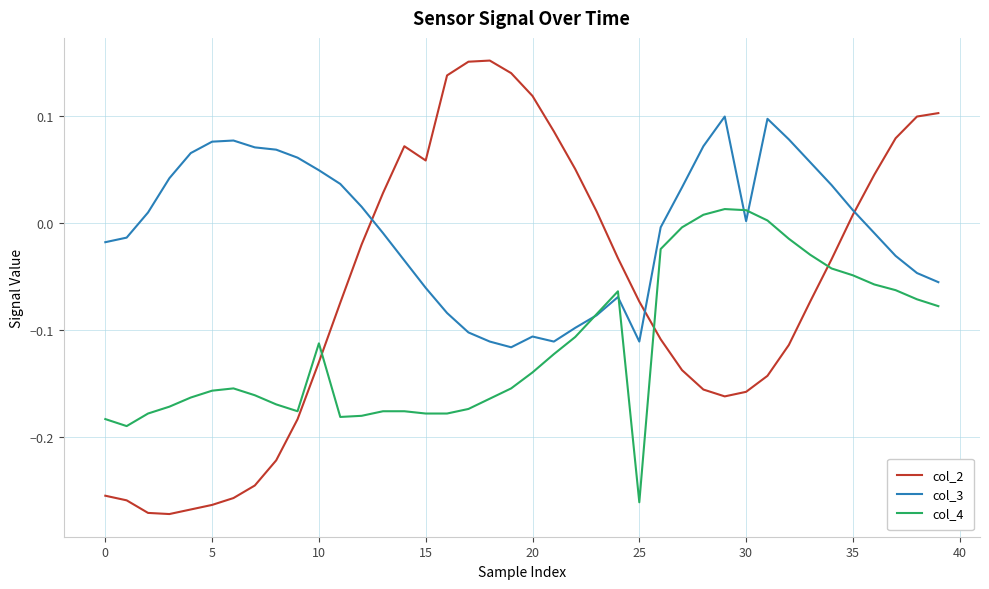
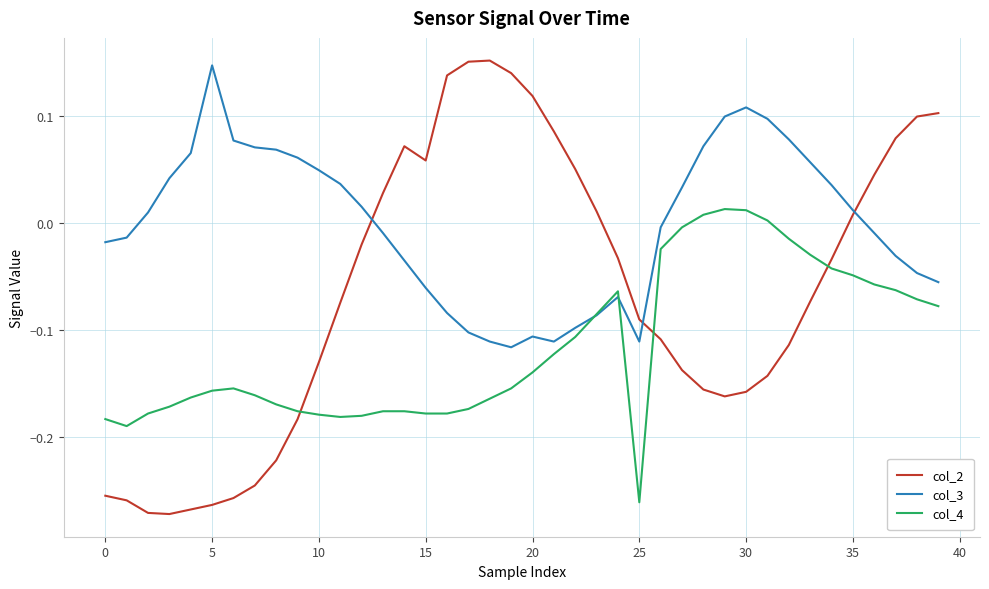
col_3, 5: 0.076 -> 0.147
col_4, 10: -0.112 -> -0.179
col_2, 25: -0.074 -> -0.090
col_3, 30: 0.002 -> 0.108
